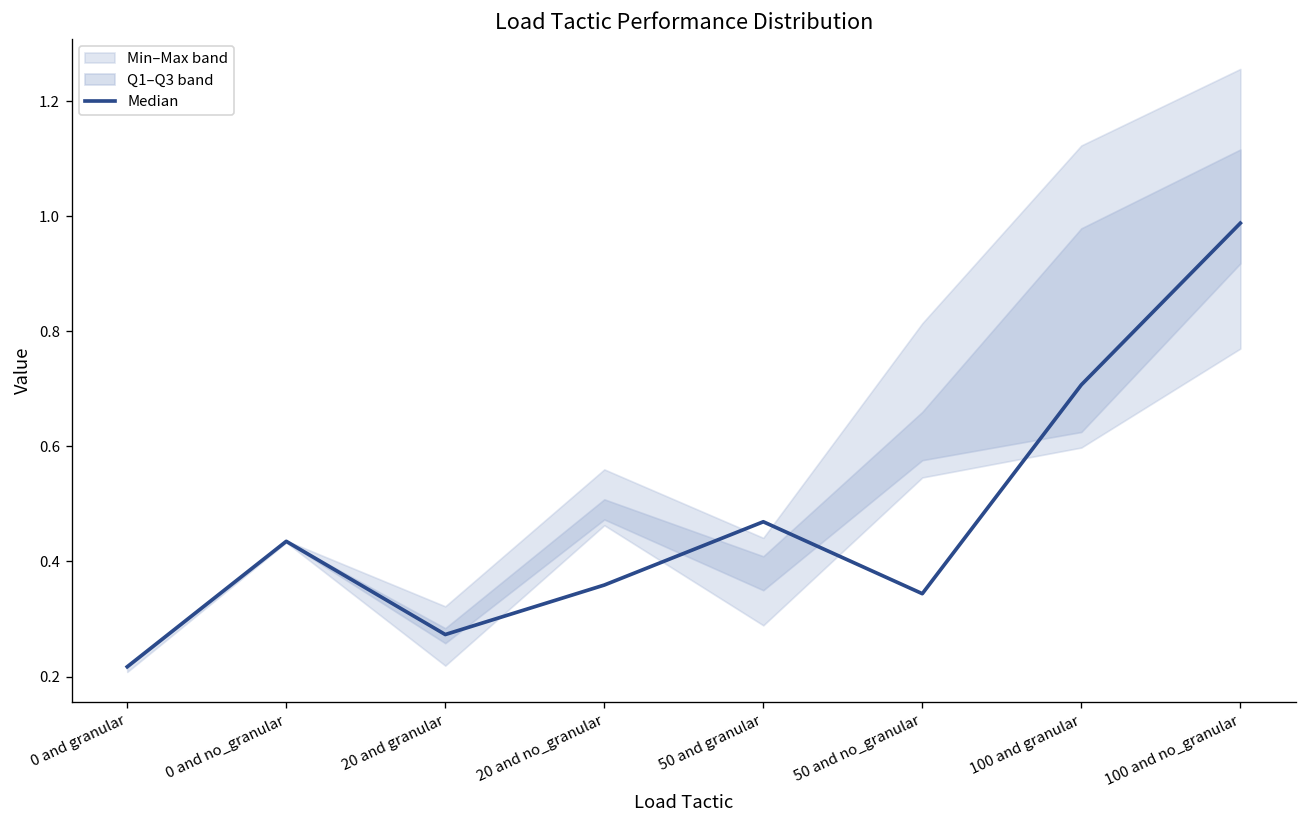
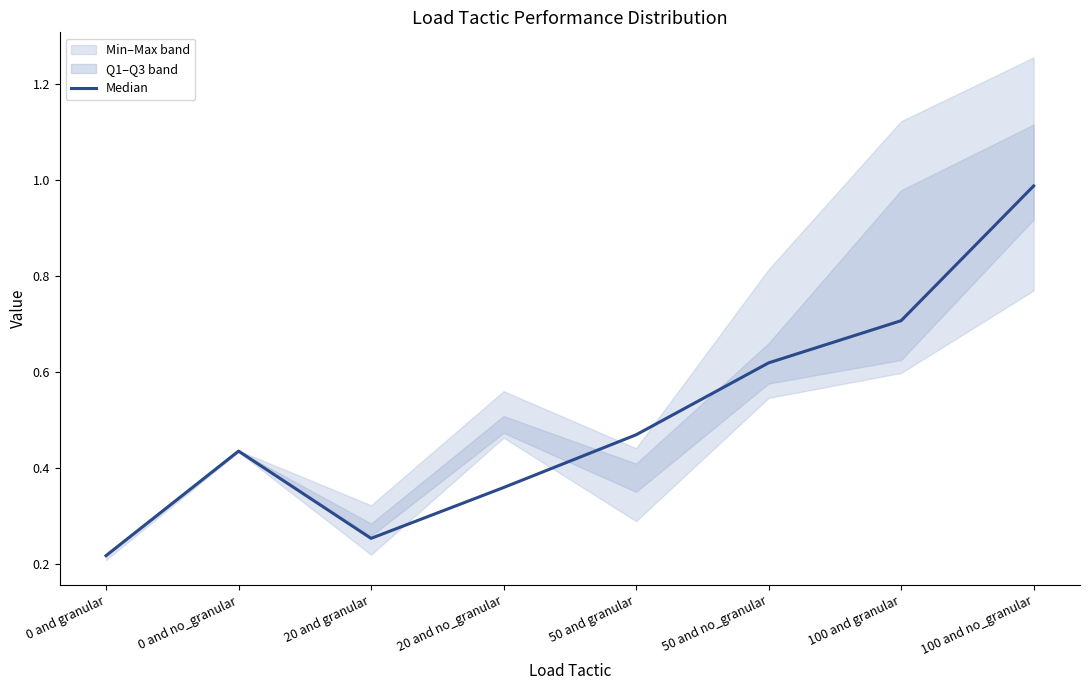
Median, 20 and granular: 0.27 -> 0.25
Median, 50 and no_granular: 0.34 -> 0.62
